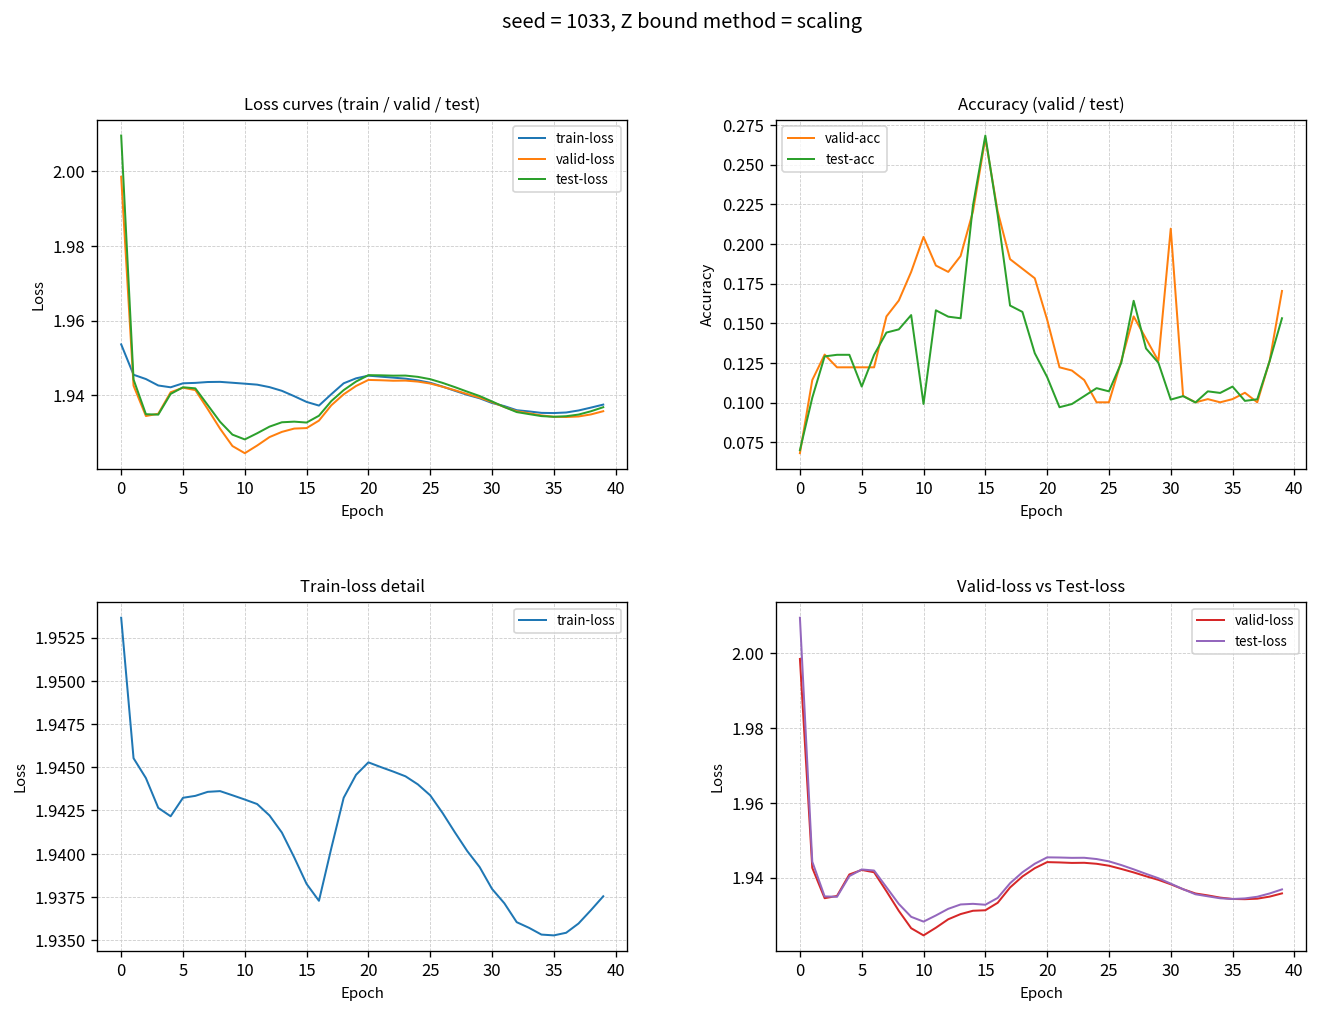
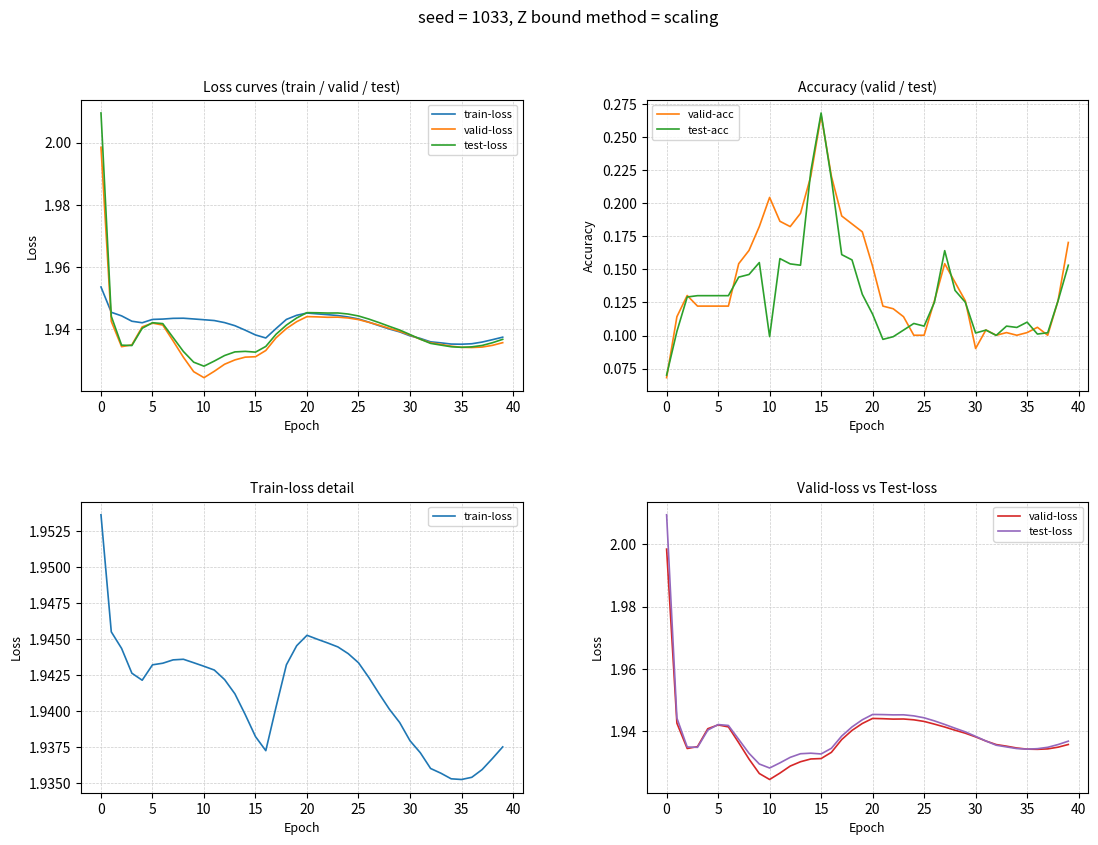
Accuracy (valid / test), test-acc, 5: 0.110 -> 0.130
Accuracy (valid / test), valid-acc, 30: 0.210 -> 0.090
